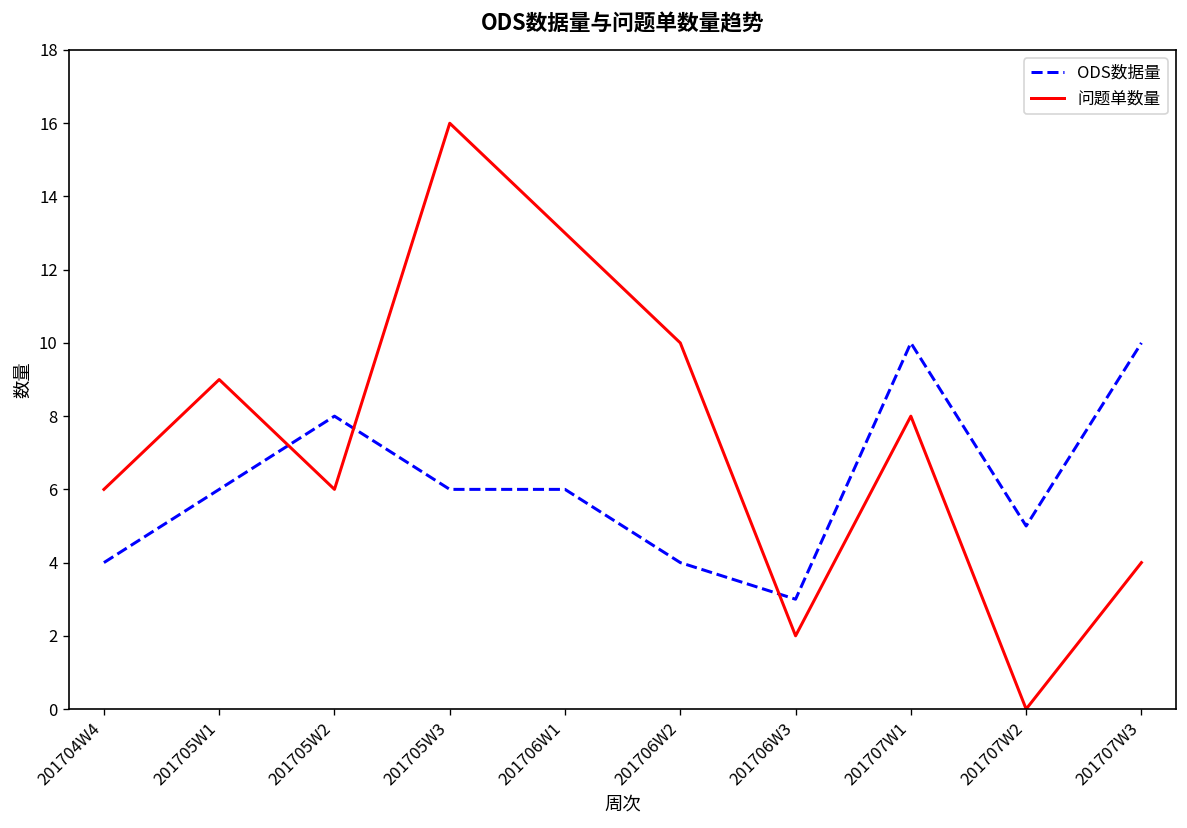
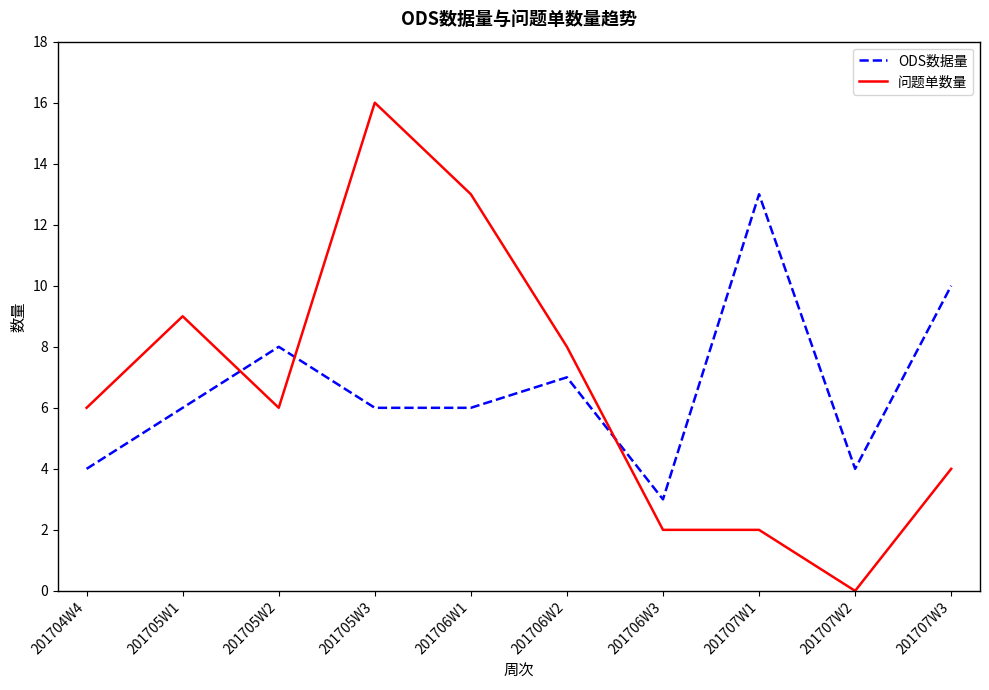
ODS数据量, 201706W2: 4 -> 7
问题单数量, 201706W2: 10 -> 8
ODS数据量, 201707W1: 10 -> 13
问题单数量, 201707W1: 8 -> 2
ODS数据量, 201707W2: 5 -> 4
